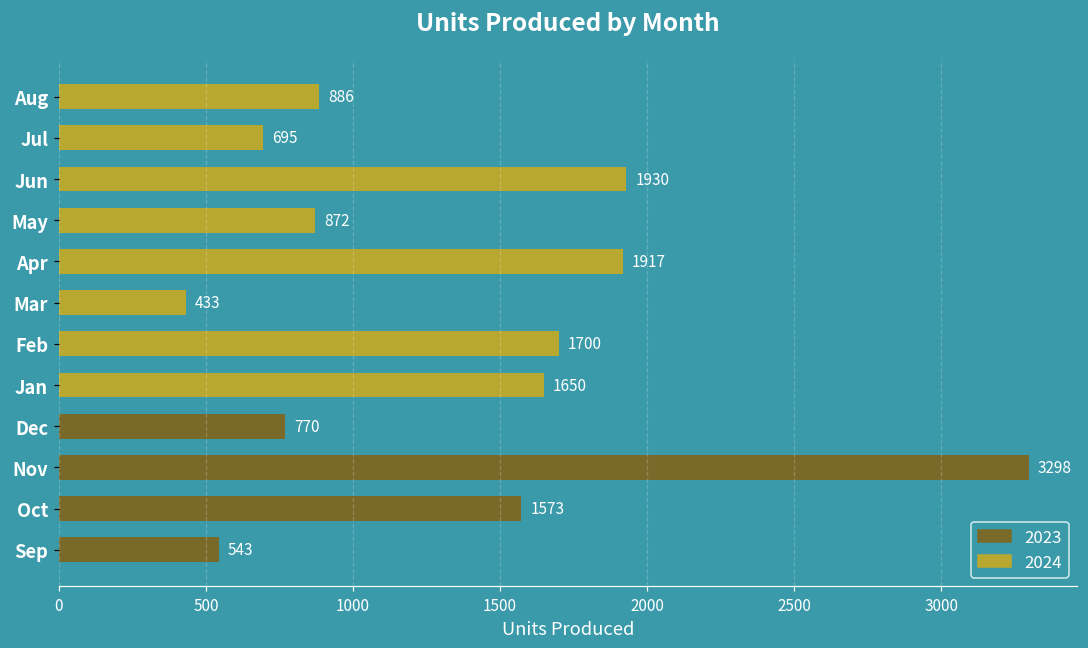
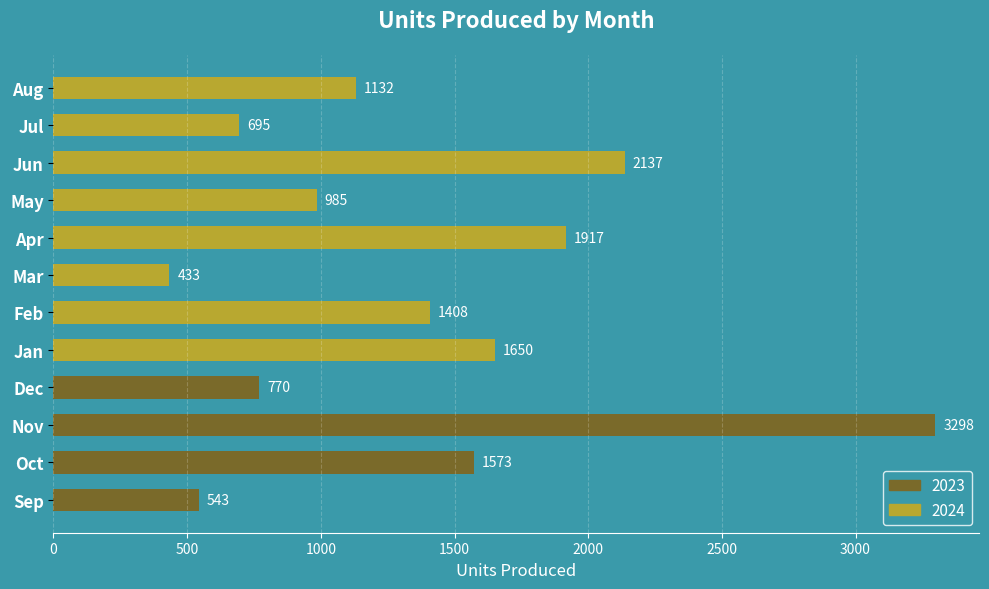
2024, Aug: 886 -> 1132
2024, Jun: 1930 -> 2137
2024, May: 872 -> 985
2024, Feb: 1700 -> 1408
